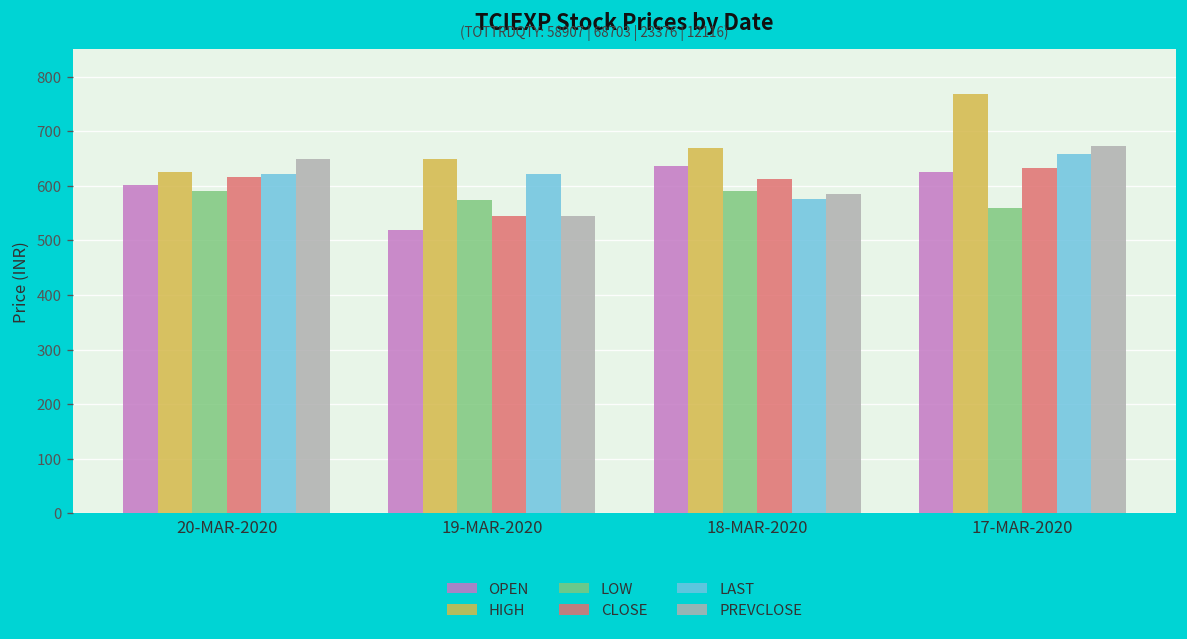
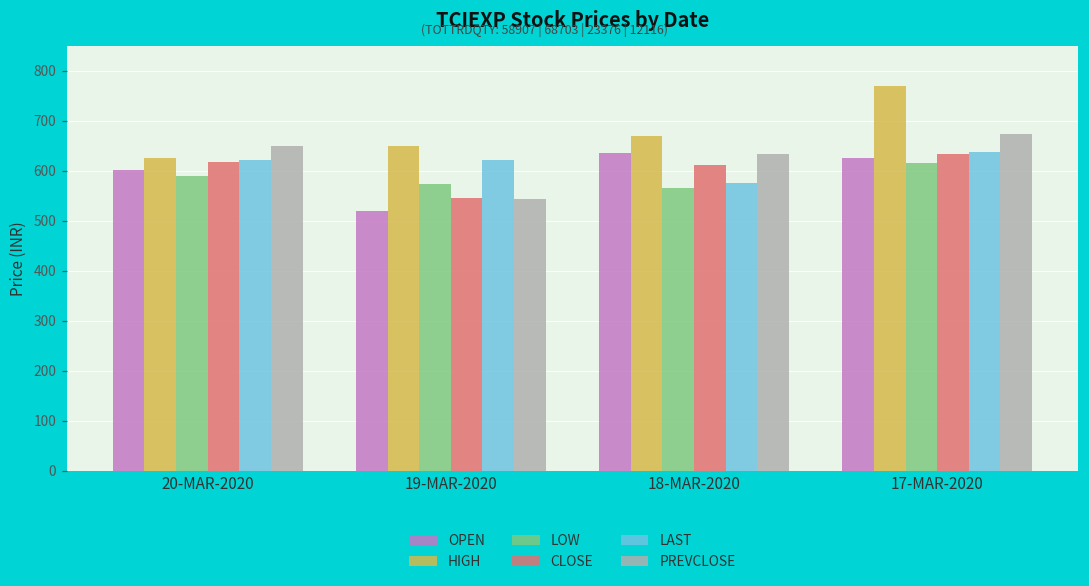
LOW, 18-MAR-2020: 590 -> 570
PREVCLOSE, 18-MAR-2020: 590 -> 630
LOW, 17-MAR-2020: 560 -> 620
LAST, 17-MAR-2020: 660 -> 640
